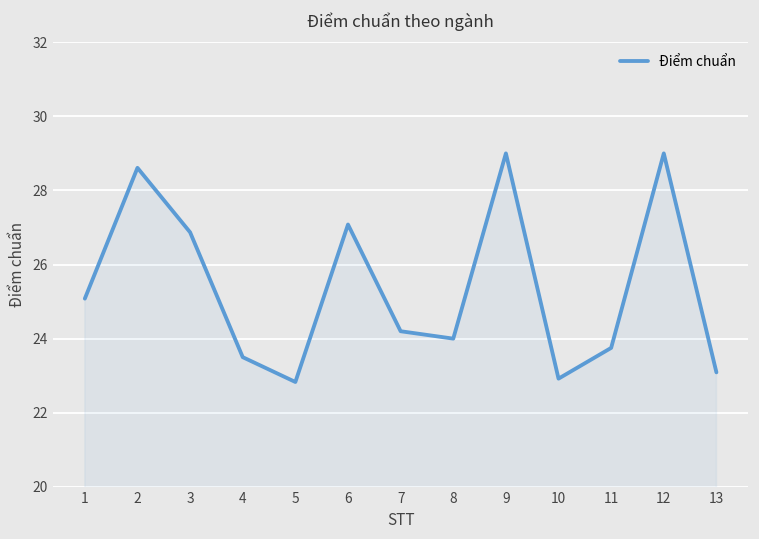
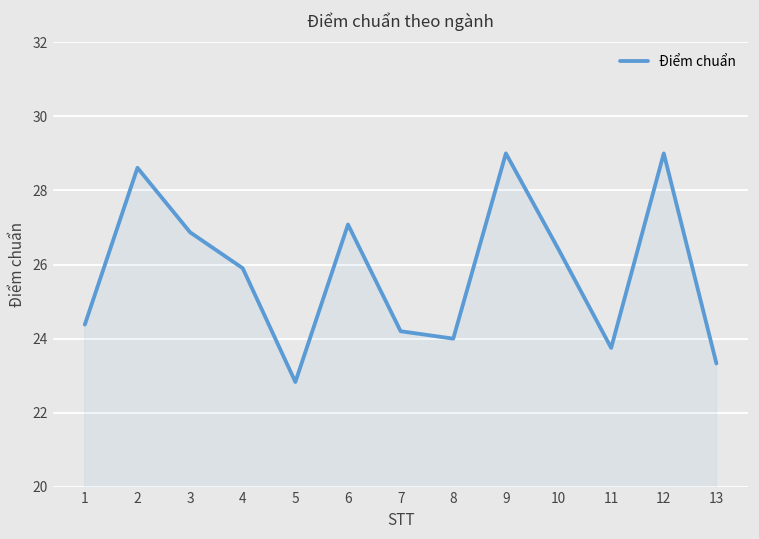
1: 25.1 -> 24.4
4: 23.5 -> 25.9
10: 22.9 -> 26.4
13: 23.1 -> 23.3
